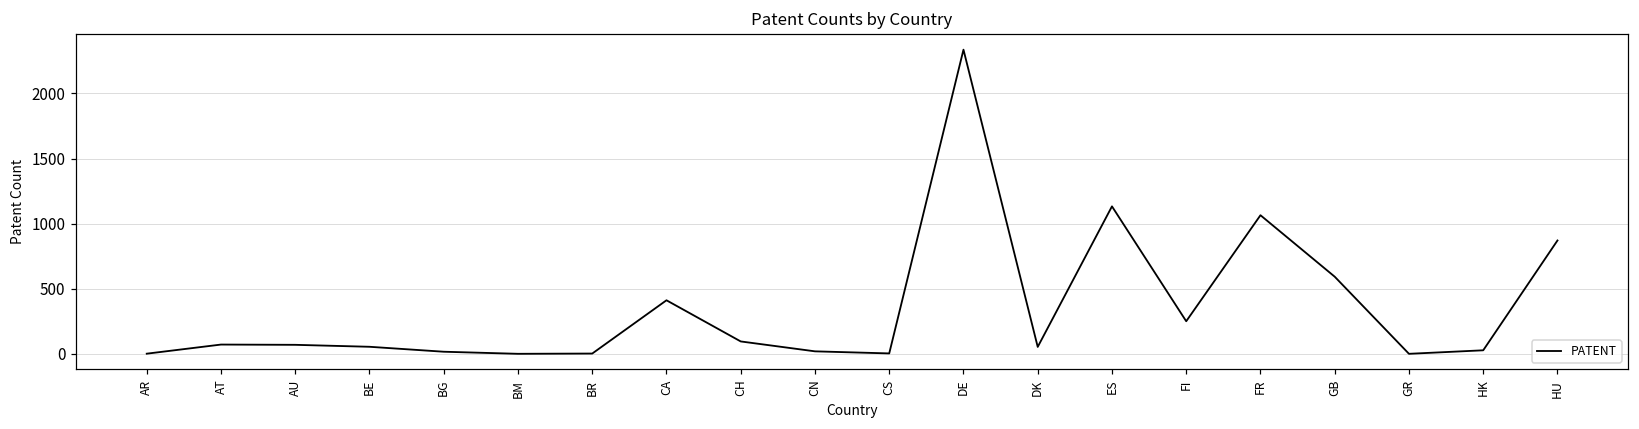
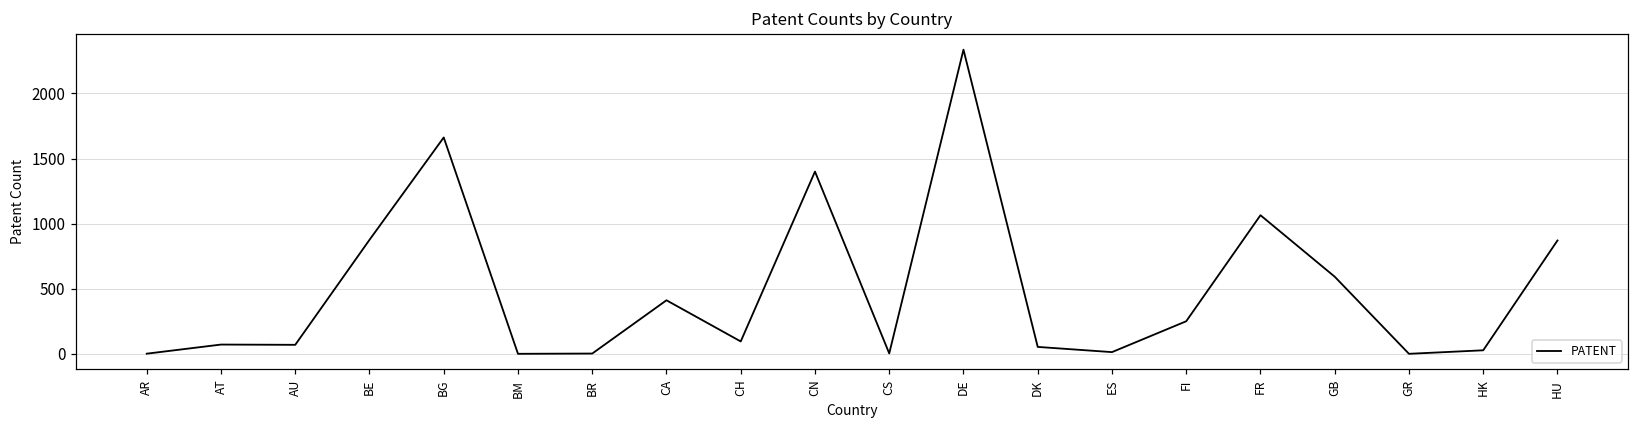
BE: 60 -> 880
BG: 20 -> 1660
CN: 20 -> 1400
ES: 1130 -> 10
